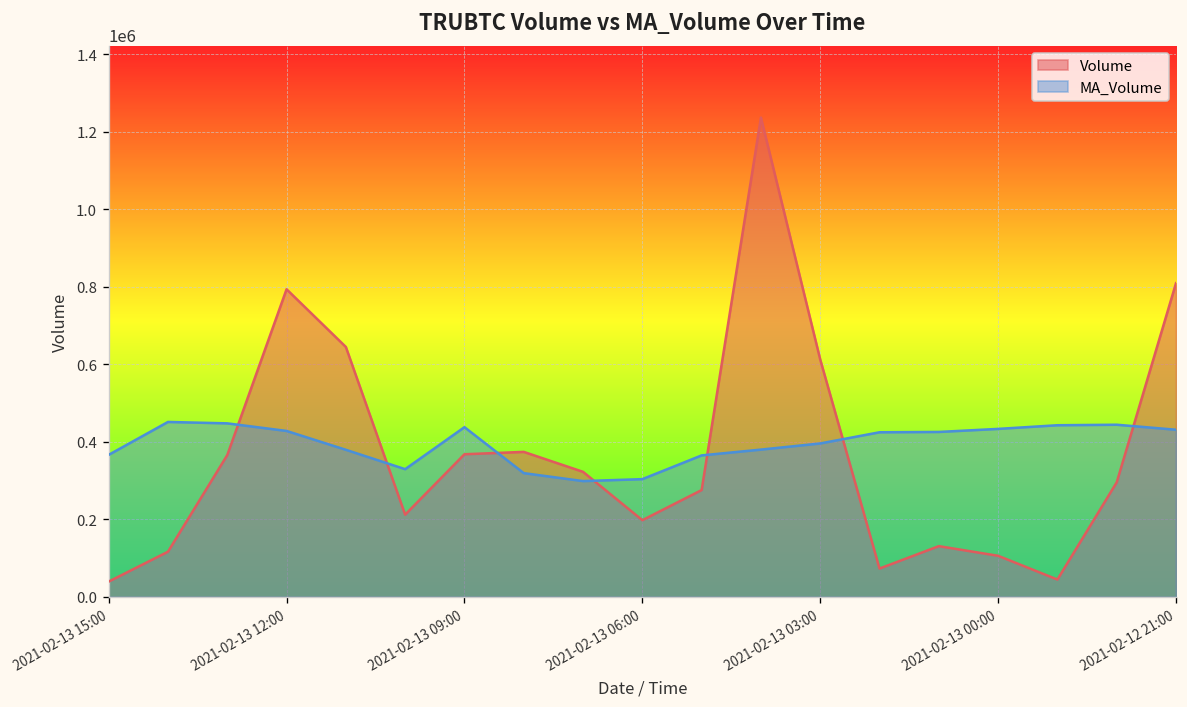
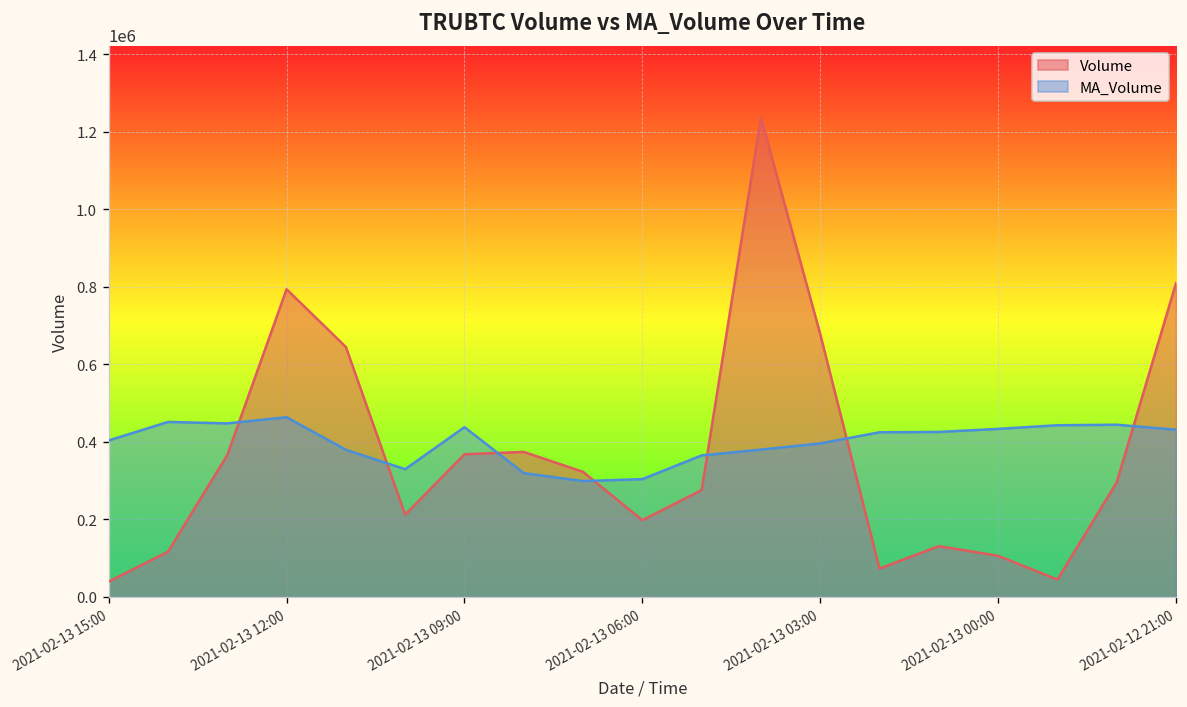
MA_Volume, 2021-02-13 15:00: 370000 -> 400000
MA_Volume, 2021-02-13 12:00: 430000 -> 460000
Volume, 2021-02-13 03:00: 610000 -> 680000
